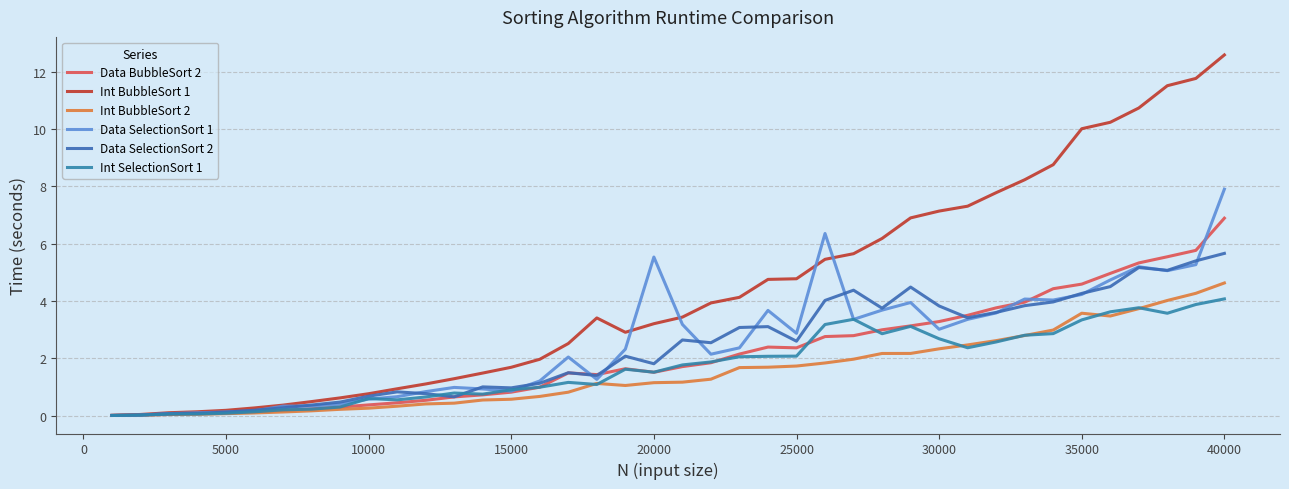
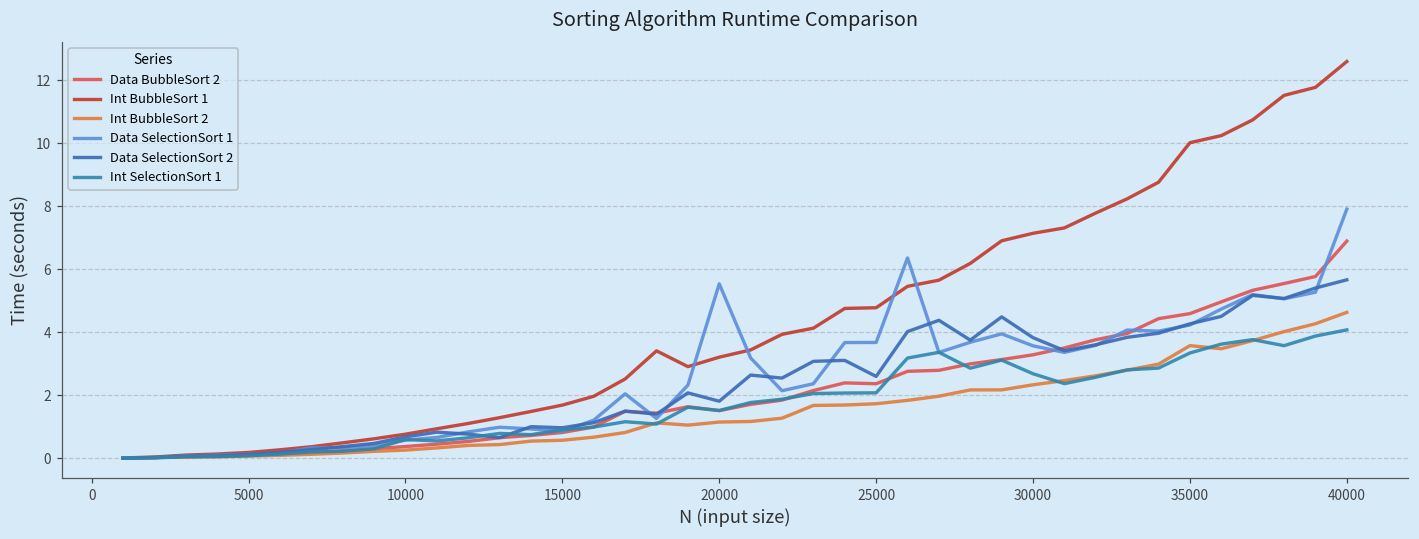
Data SelectionSort 1, 25000: 2.9 -> 3.7
Data SelectionSort 1, 30000: 3.0 -> 3.6
